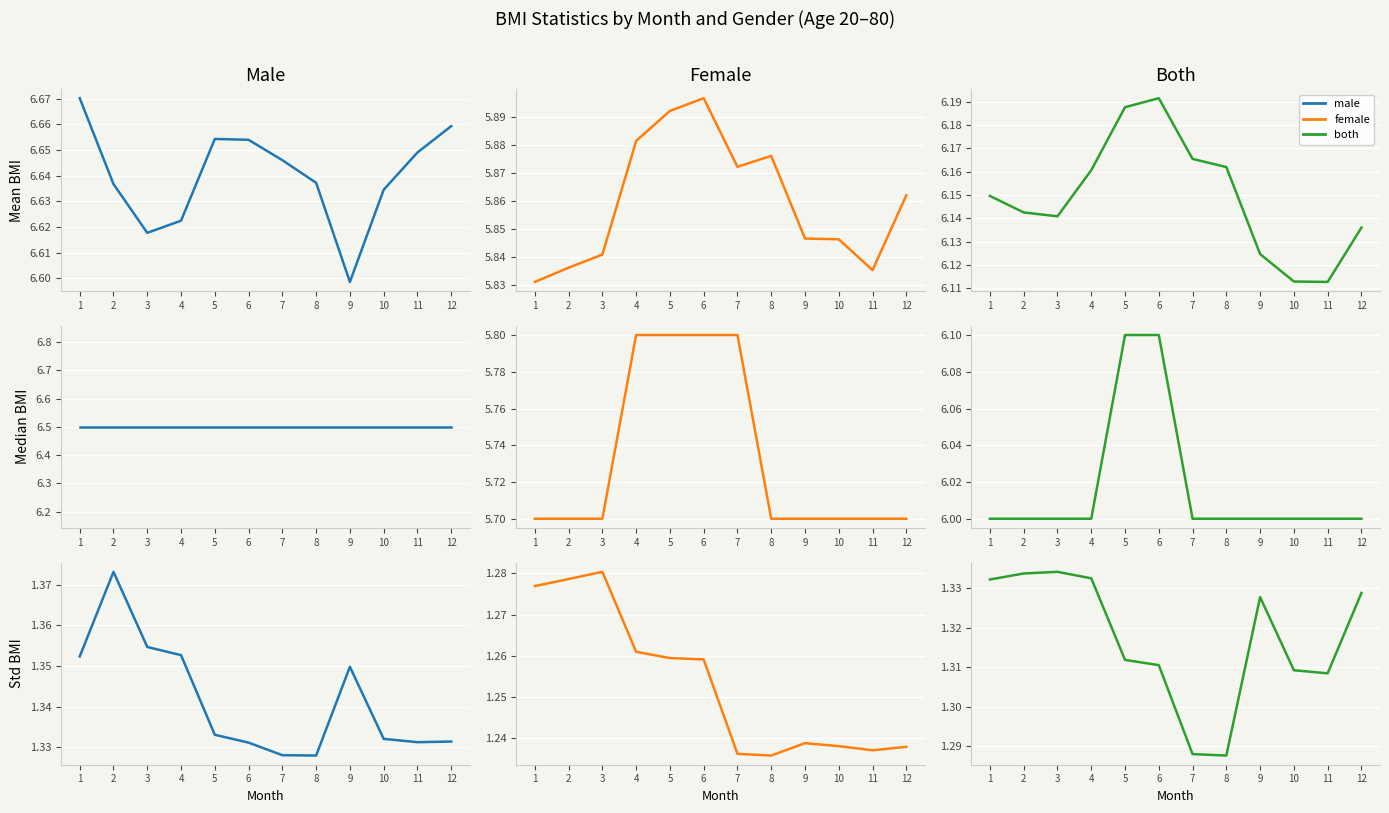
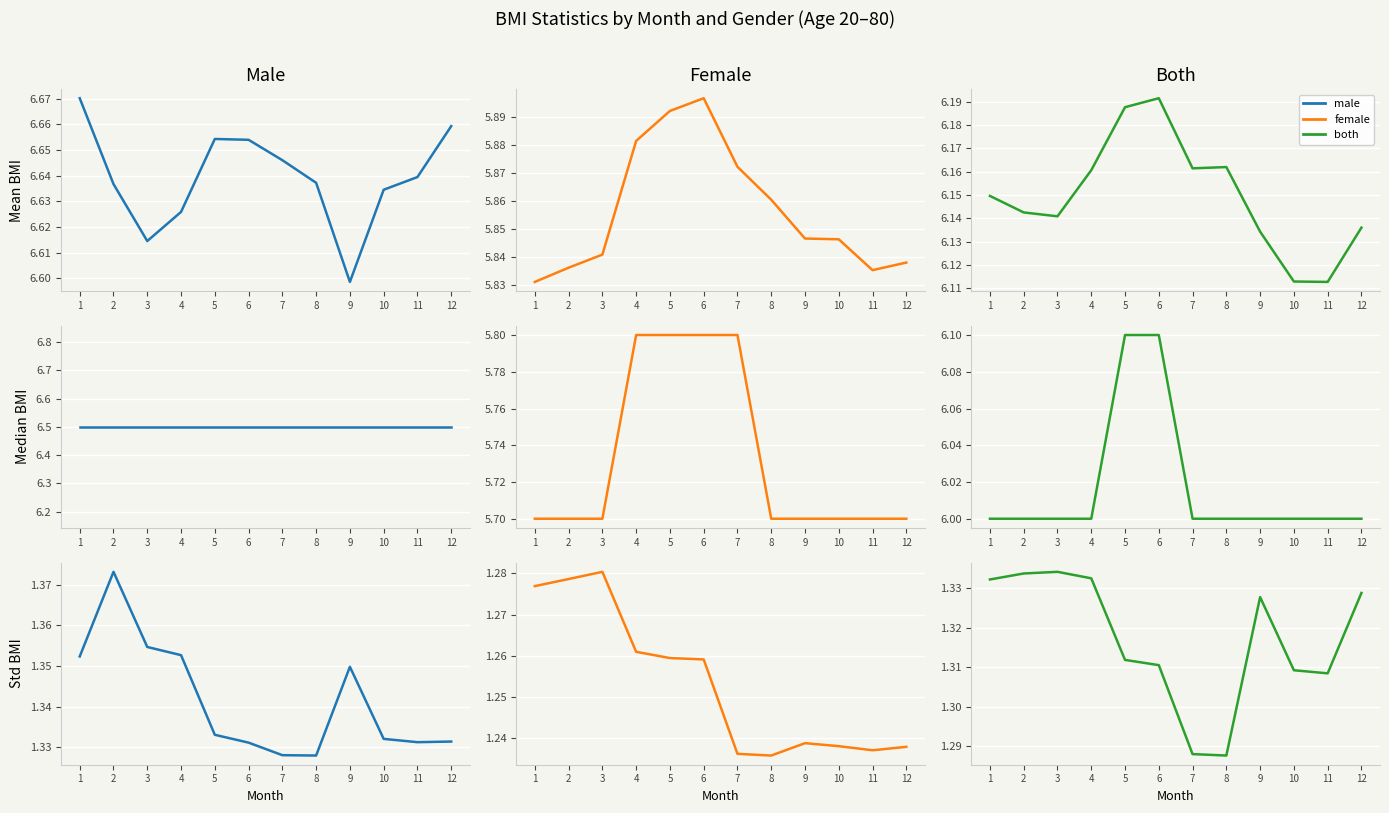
Male, 3: 6.618 -> 6.615
Male, 4: 6.622 -> 6.626
Male, 11: 6.649 -> 6.639
Female, 8: 5.876 -> 5.860
Female, 12: 5.862 -> 5.838
Both, 7: 6.165 -> 6.161
Both, 9: 6.125 -> 6.134
